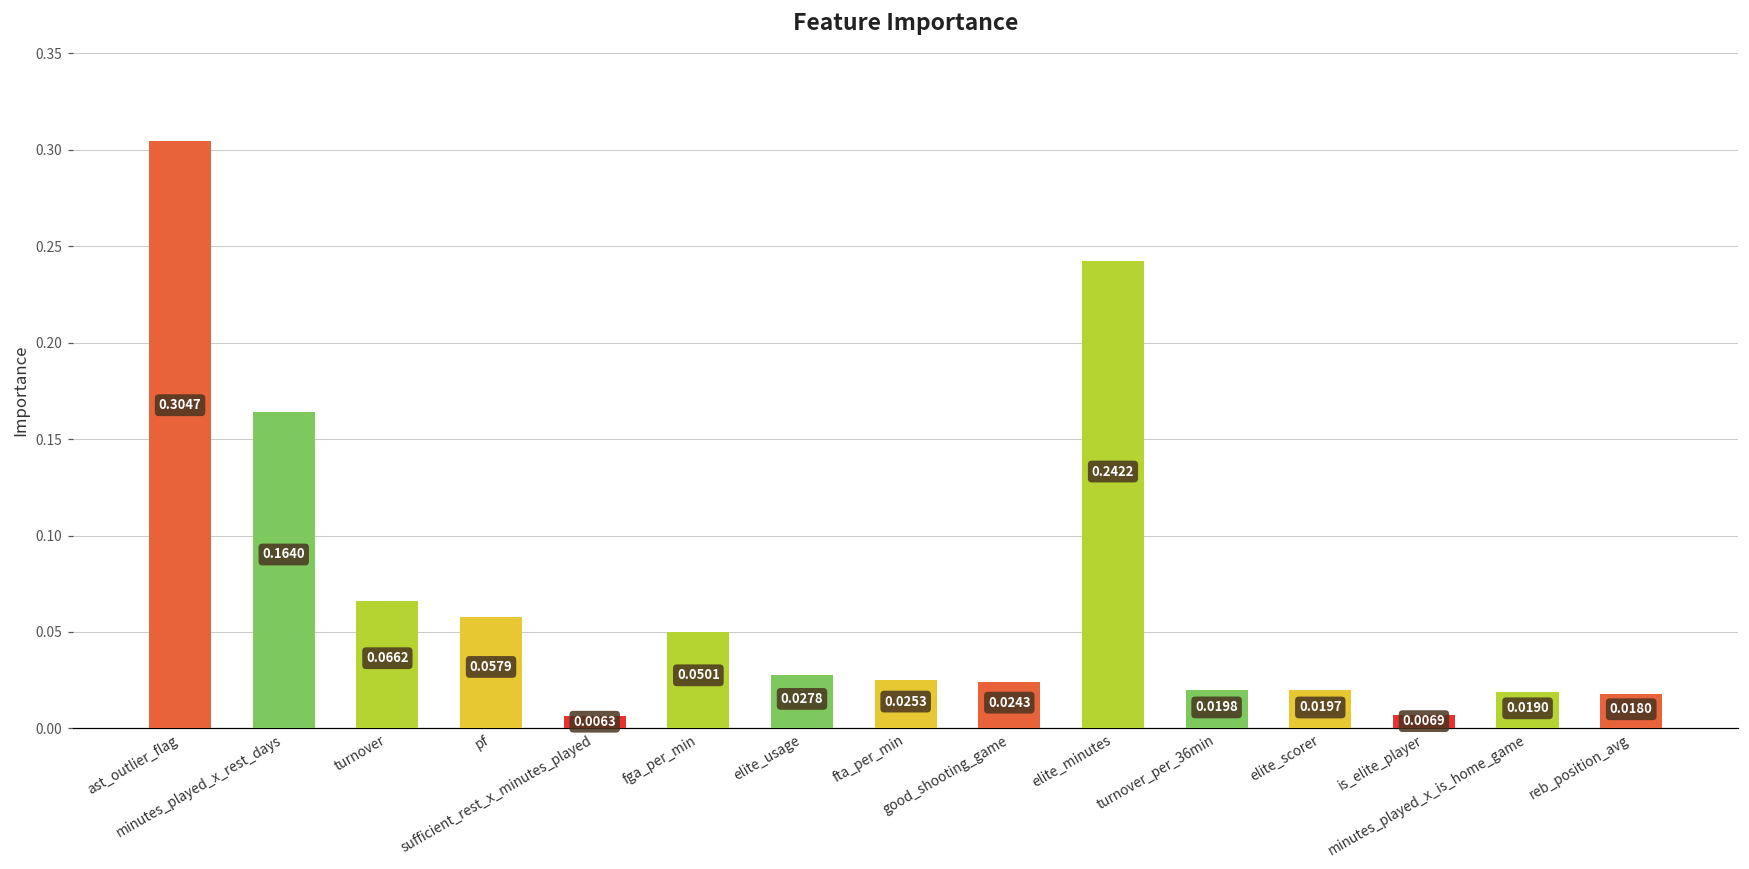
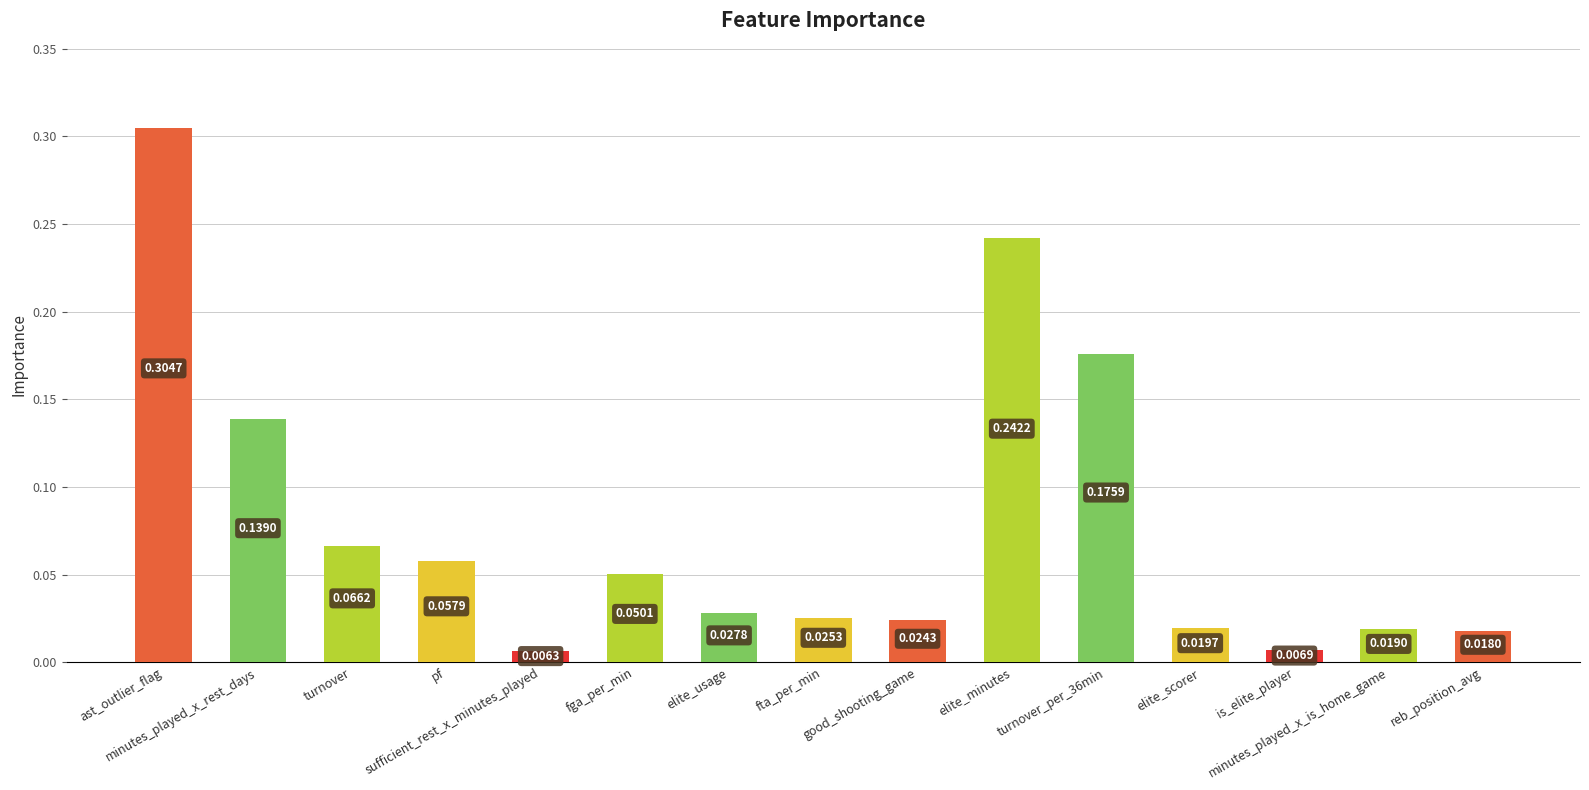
minutes_played_x_rest_days: 0.1640 -> 0.1390
turnover_per_36min: 0.0198 -> 0.1759
